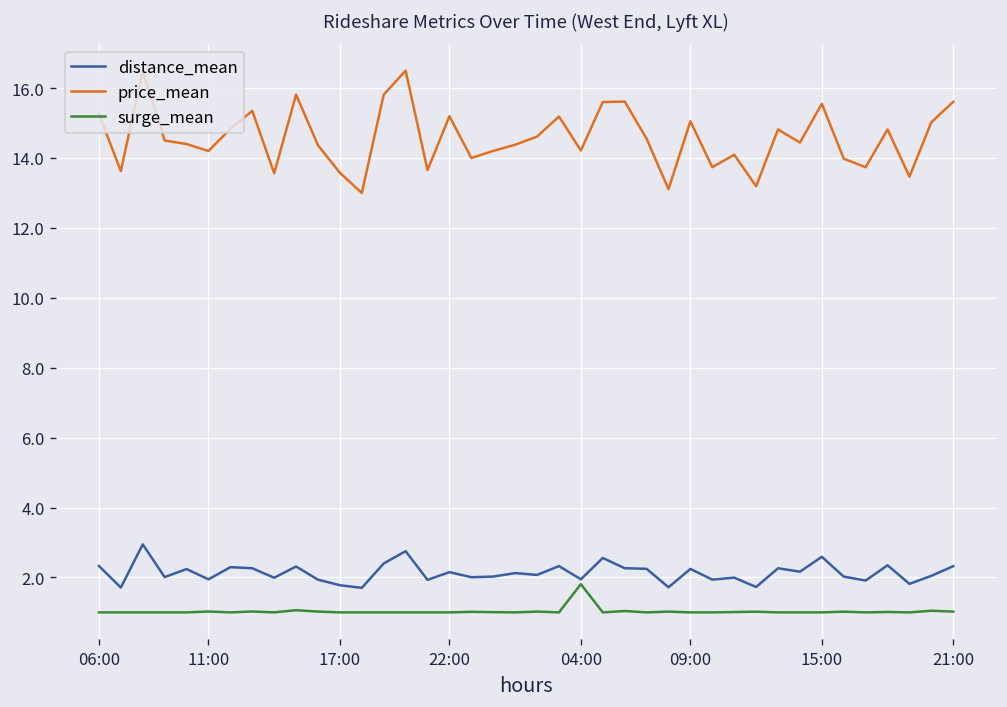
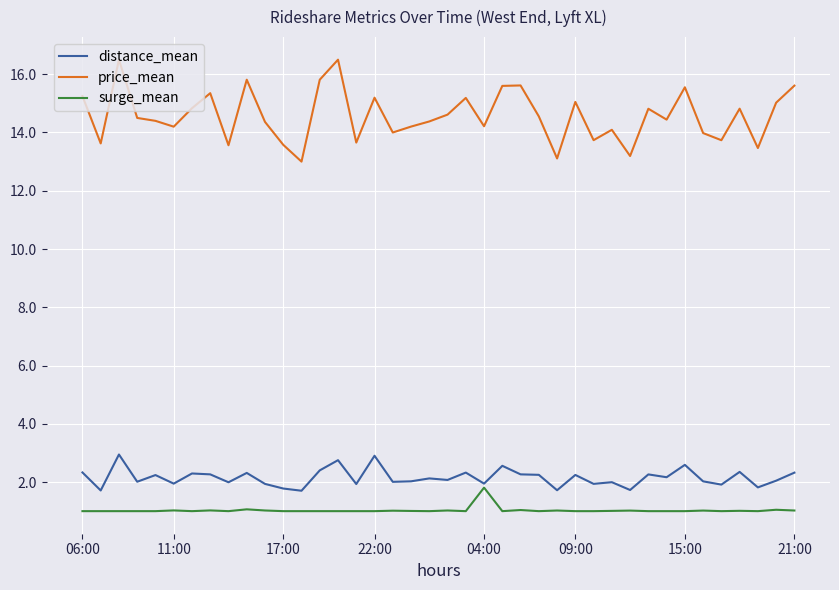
distance_mean, 22:00: 2.2 -> 2.9
